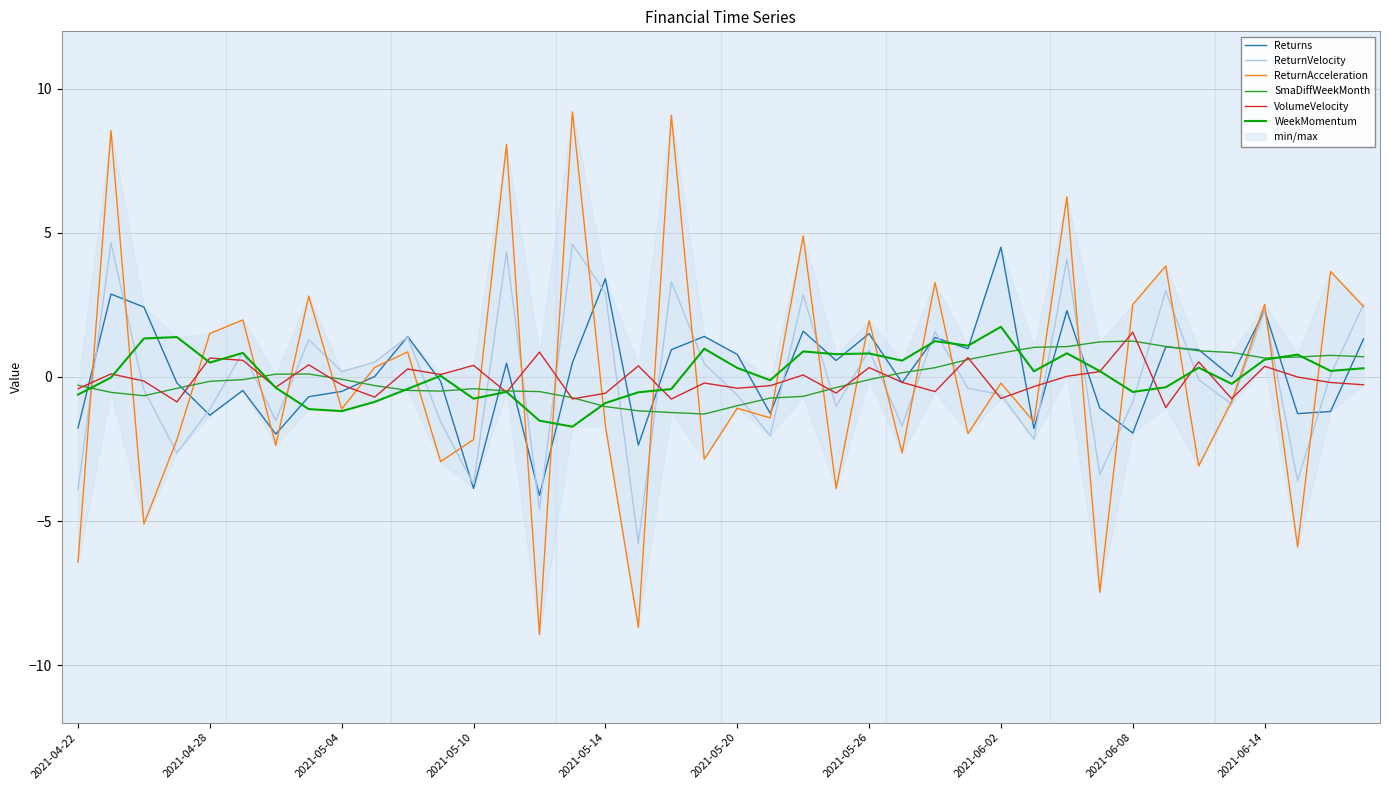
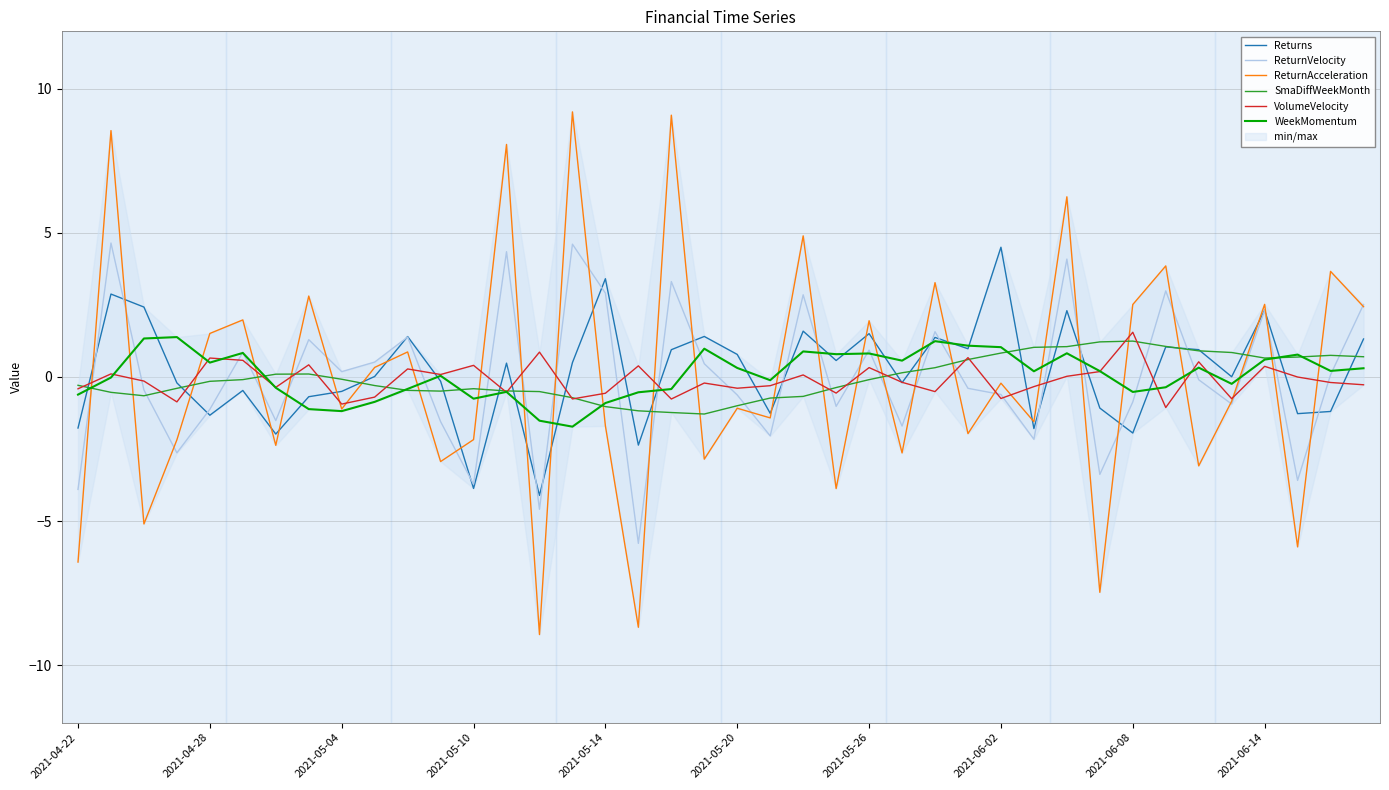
VolumeVelocity, 2021-05-04: -0.3 -> -0.9
WeekMomentum, 2021-06-02: 1.7 -> 1.0
